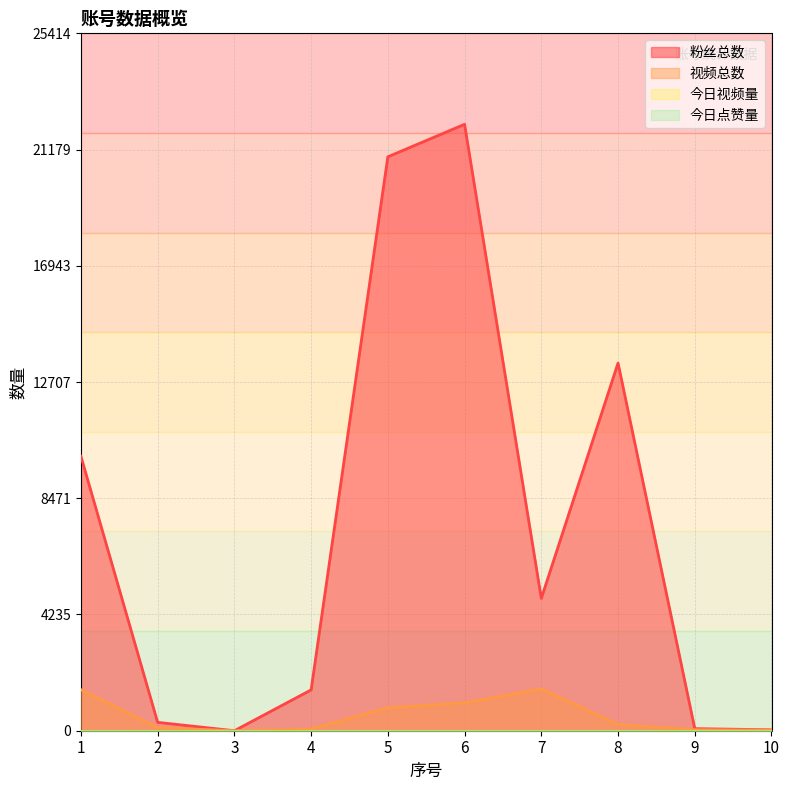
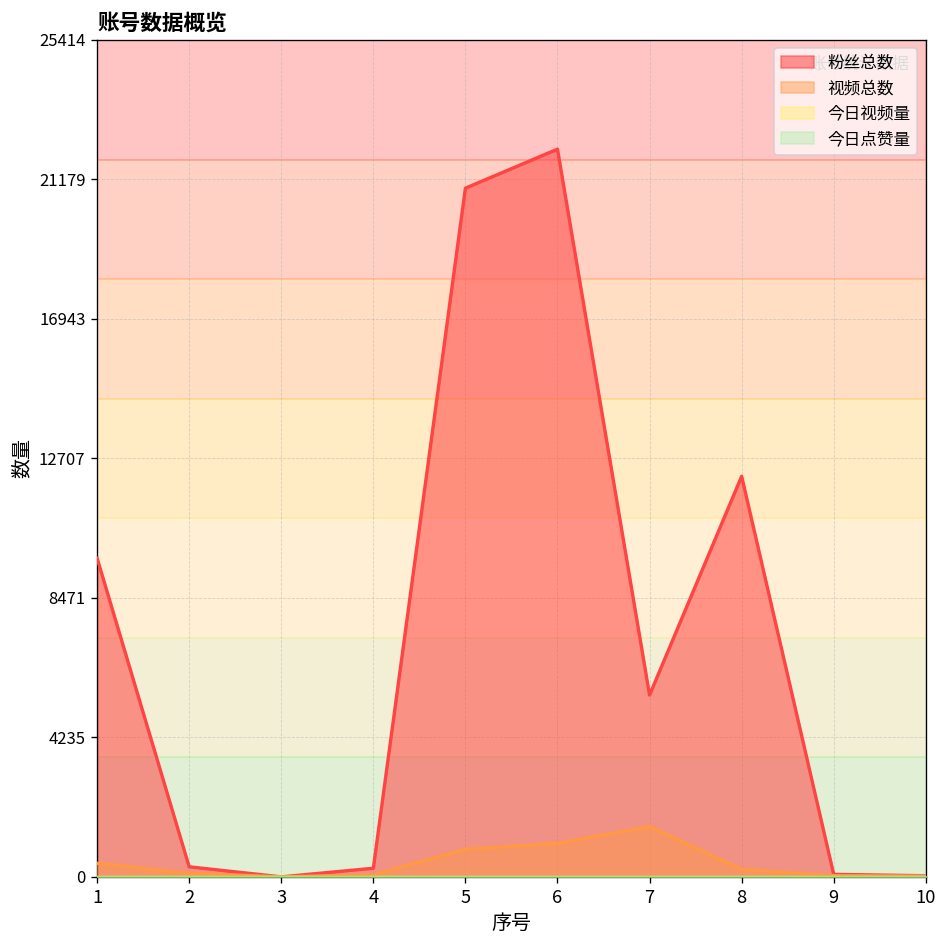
粉丝总数, 1: 10000 -> 9700
视频总数, 1: 1500 -> 400
粉丝总数, 4: 1500 -> 300
粉丝总数, 7: 4800 -> 5500
粉丝总数, 8: 13400 -> 12200
